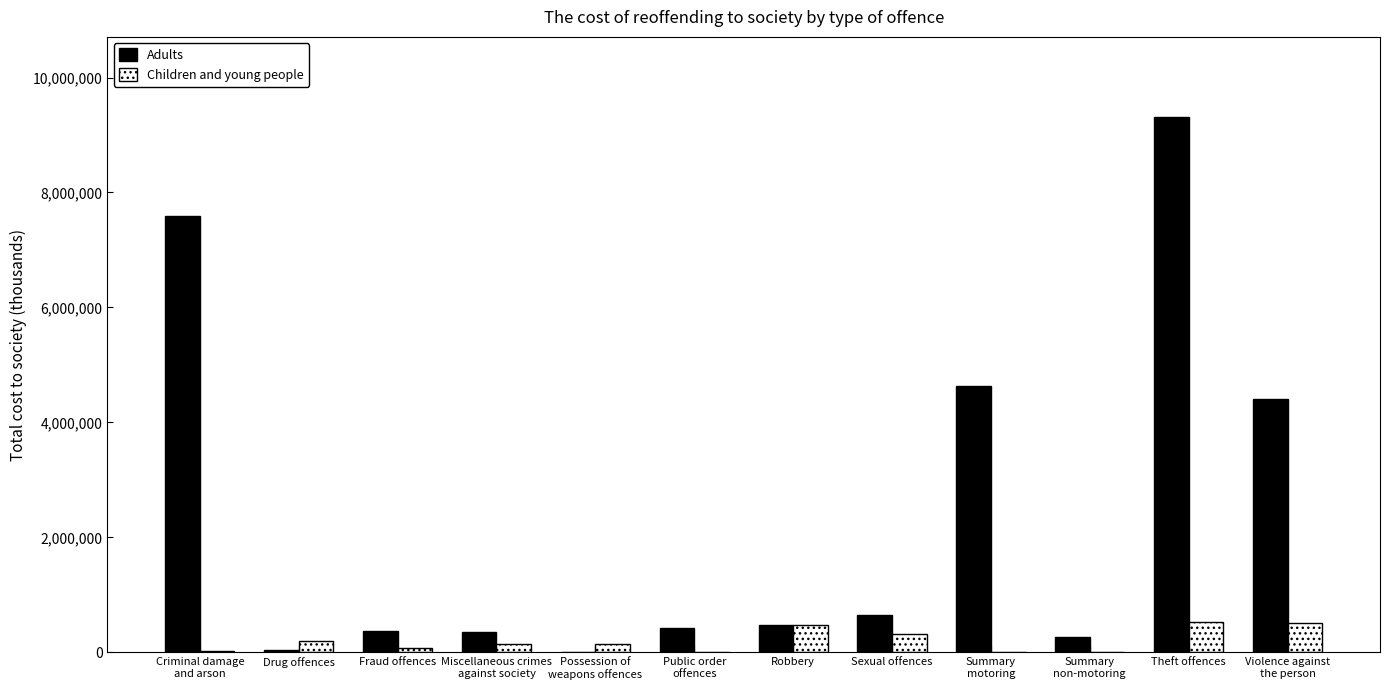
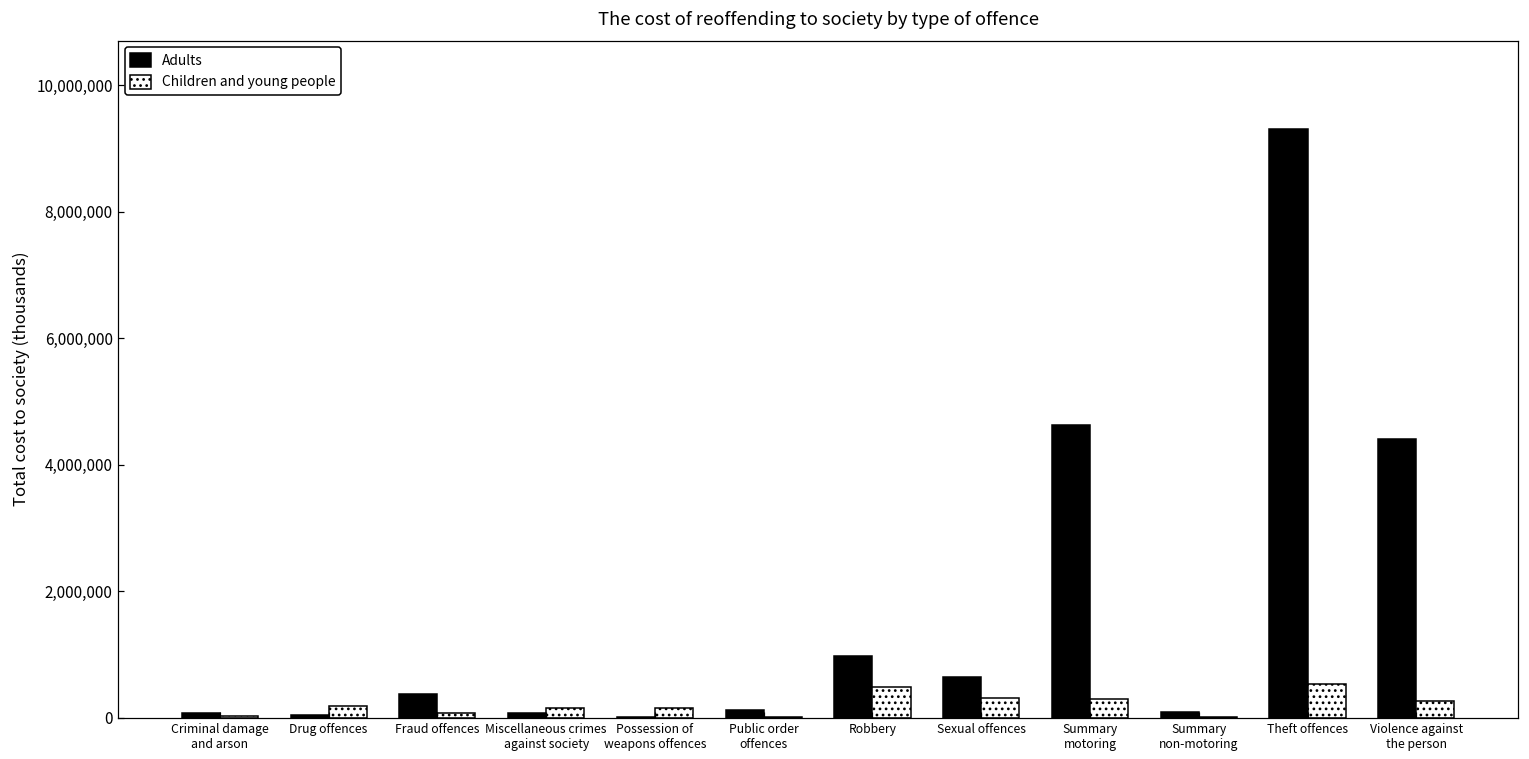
Adults, Criminal damage and arson: 7,600,000 -> 100,000
Adults, Miscellaneous crimes against society: 400,000 -> 100,000
Adults, Public order offences: 400,000 -> 100,000
Adults, Robbery: 500,000 -> 1,000,000
Children and young people, Summary motoring: 0 -> 300,000
Adults, Summary non-motoring: 300,000 -> 100,000
Children and young people, Violence against the person: 500,000 -> 300,000
